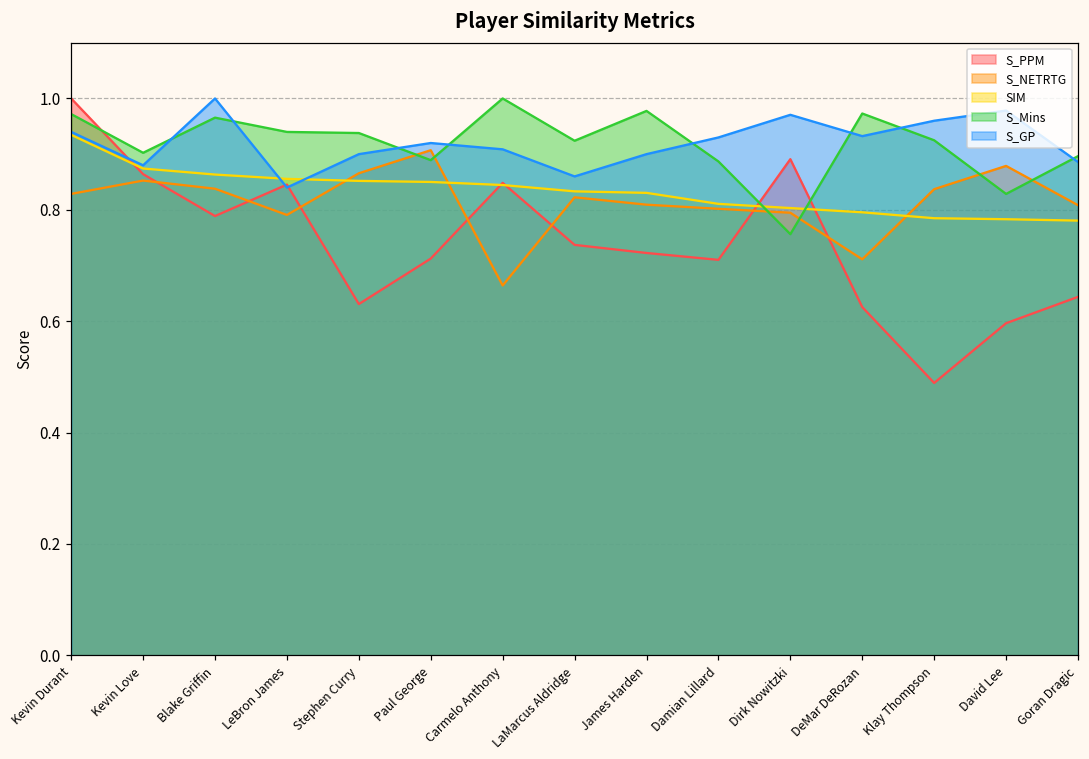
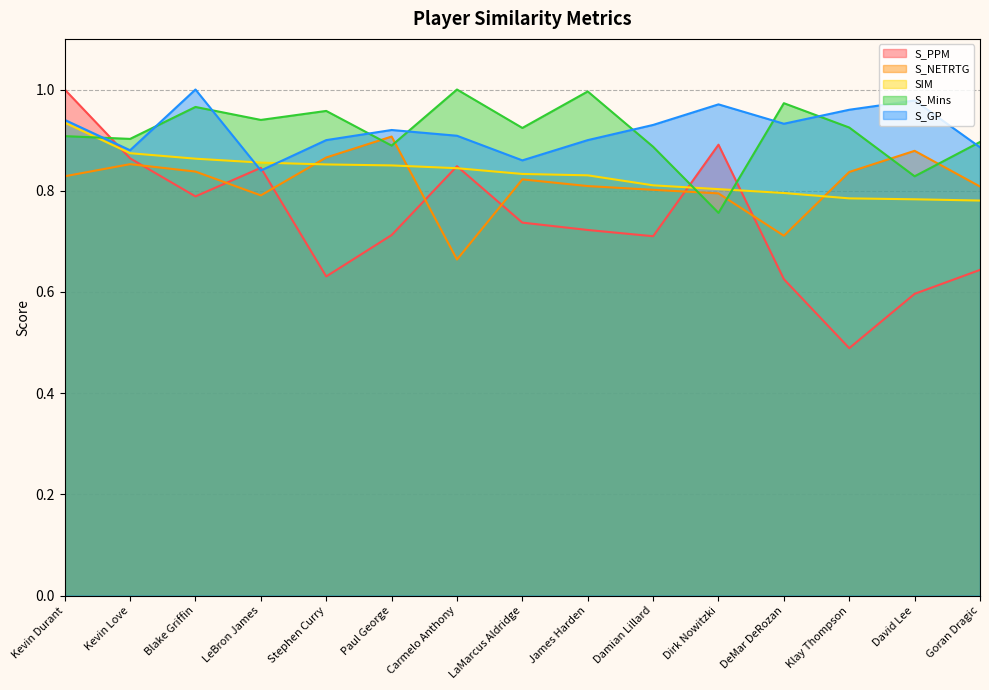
S_Mins, Kevin Durant: 0.97 -> 0.91
S_Mins, Stephen Curry: 0.94 -> 0.96
S_Mins, James Harden: 0.98 -> 1.00
